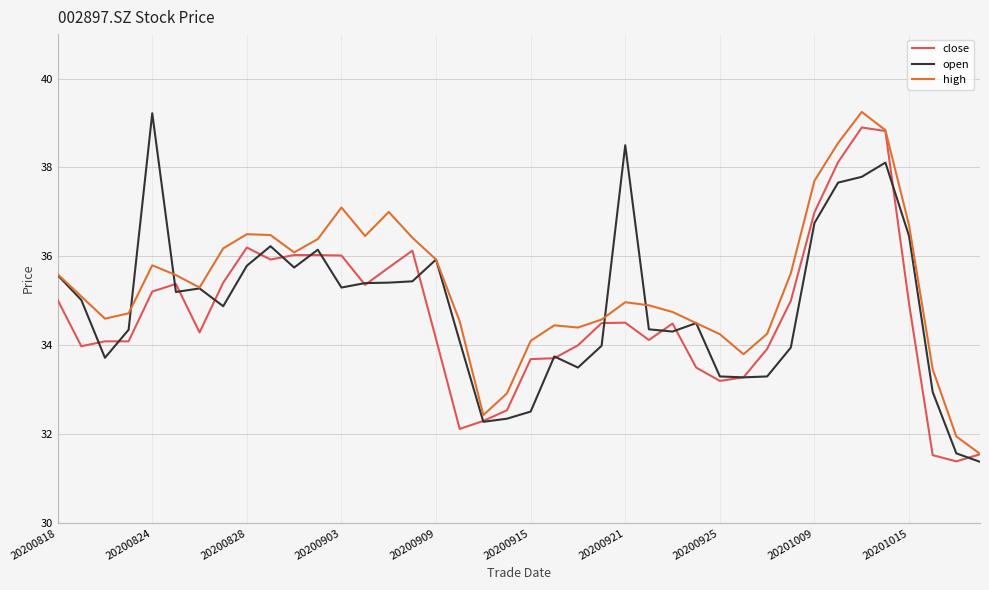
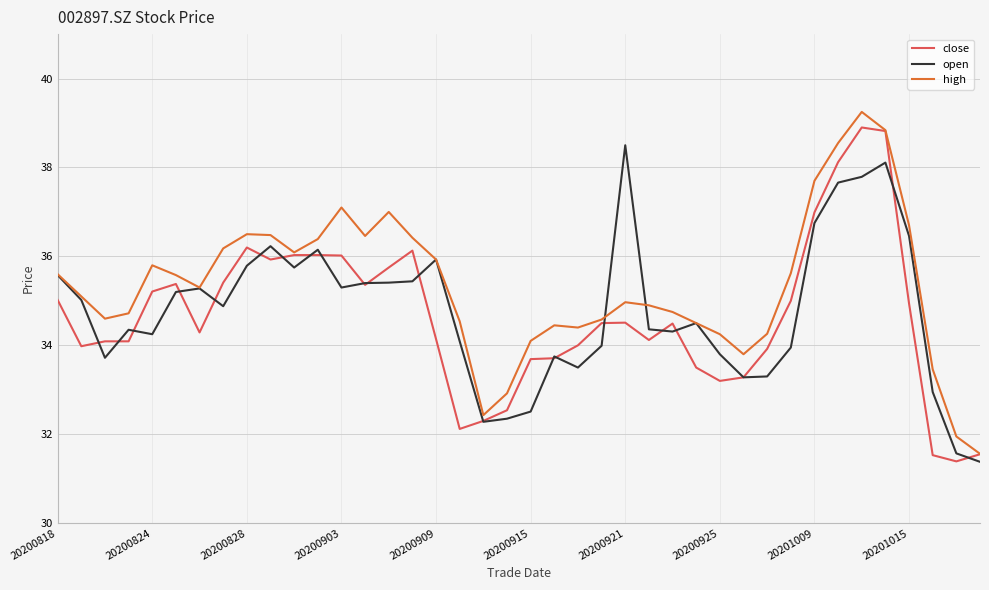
open, 20200824: 39.2 -> 34.3
open, 20200925: 33.3 -> 33.8
